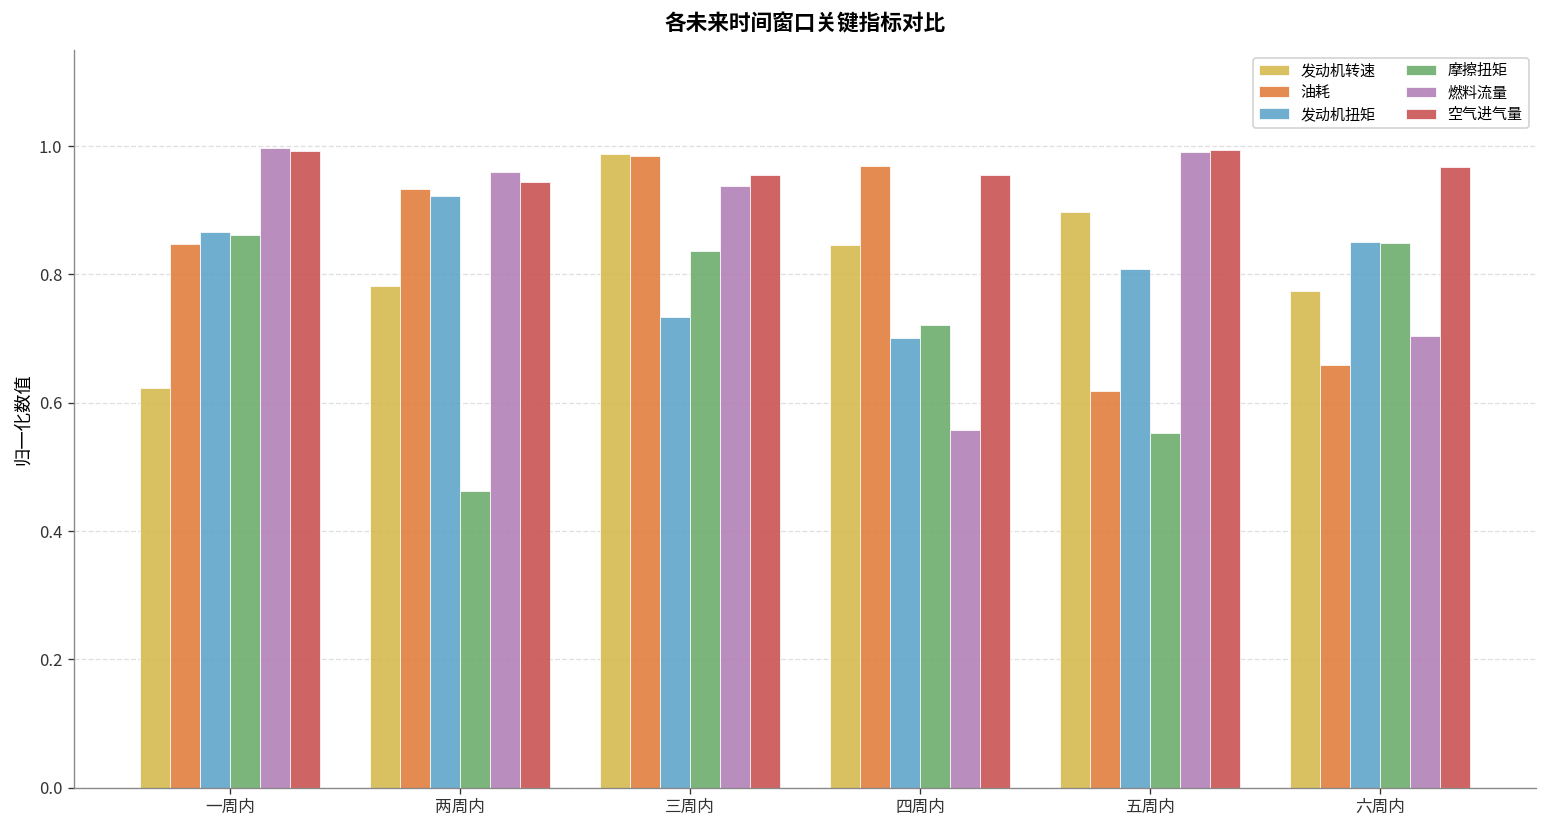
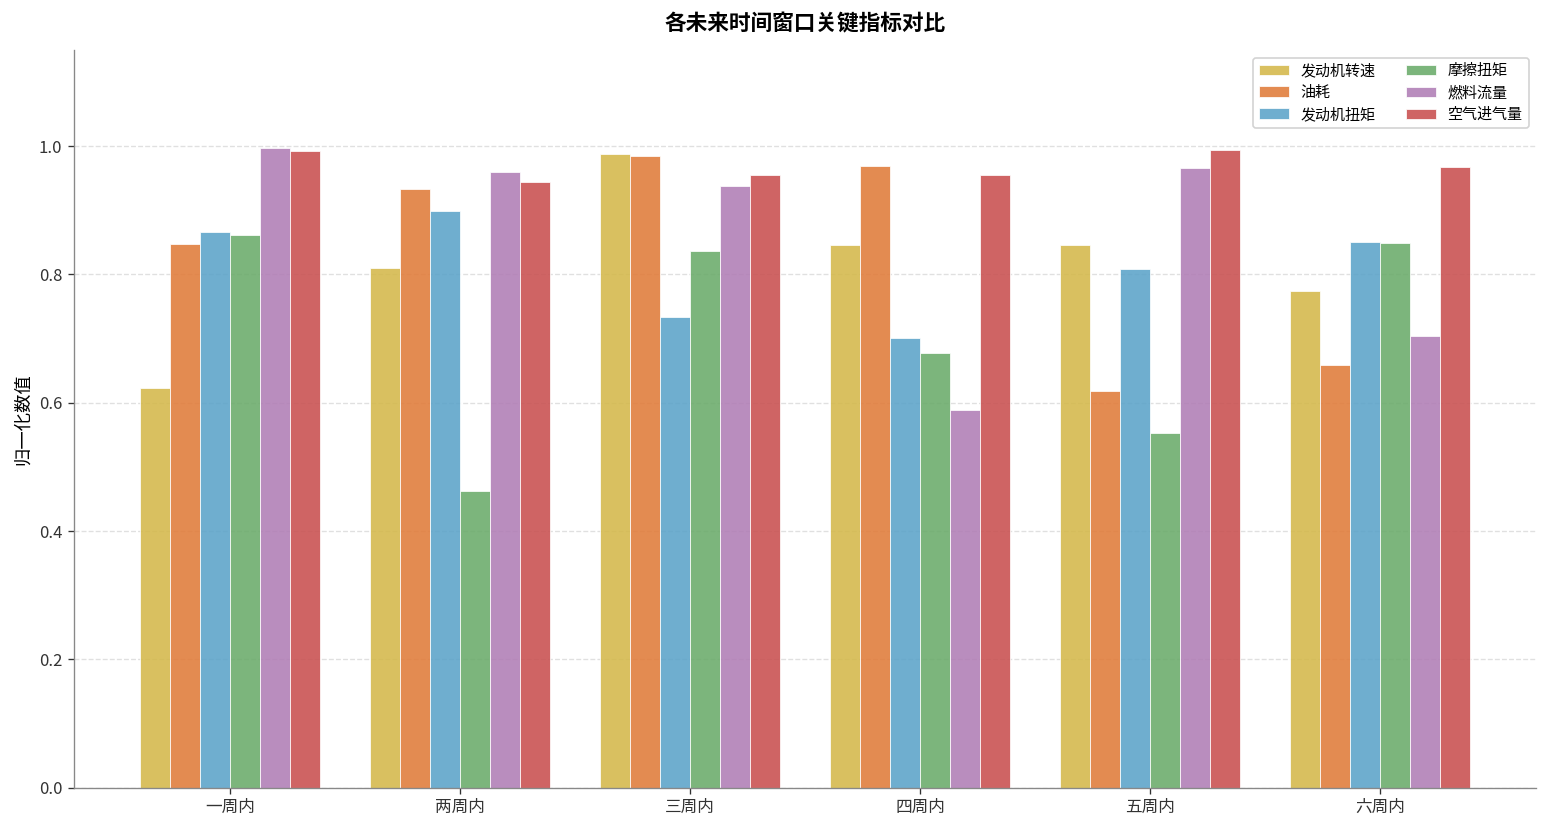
发动机转速, 两周内: 0.78 -> 0.81
发动机扭矩, 两周内: 0.92 -> 0.90
摩擦扭矩, 四周内: 0.72 -> 0.68
燃料流量, 四周内: 0.56 -> 0.59
发动机转速, 五周内: 0.90 -> 0.85
燃料流量, 五周内: 0.99 -> 0.97
